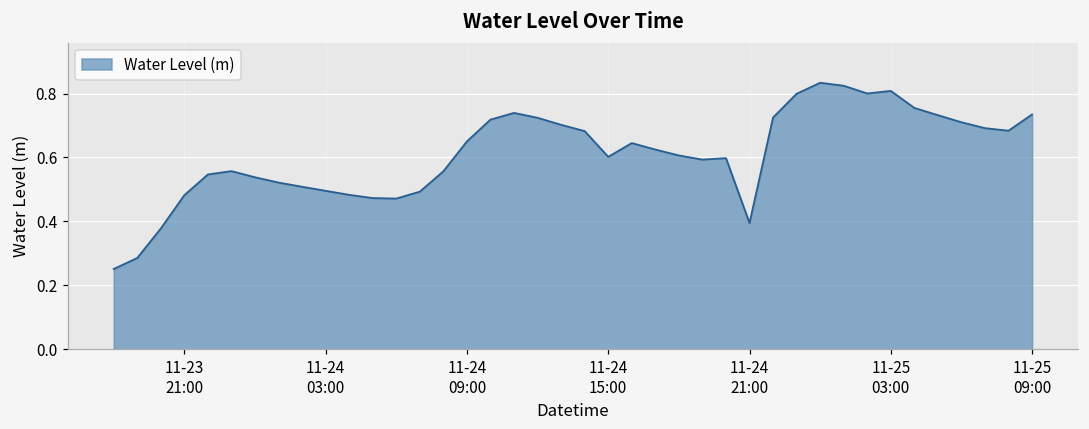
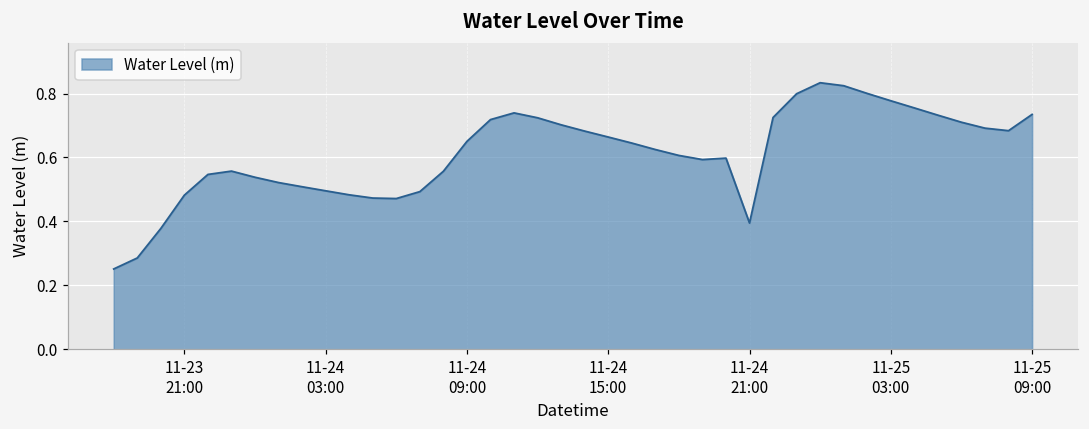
11-24 15:00: 0.60 -> 0.66
11-25 03:00: 0.81 -> 0.78
